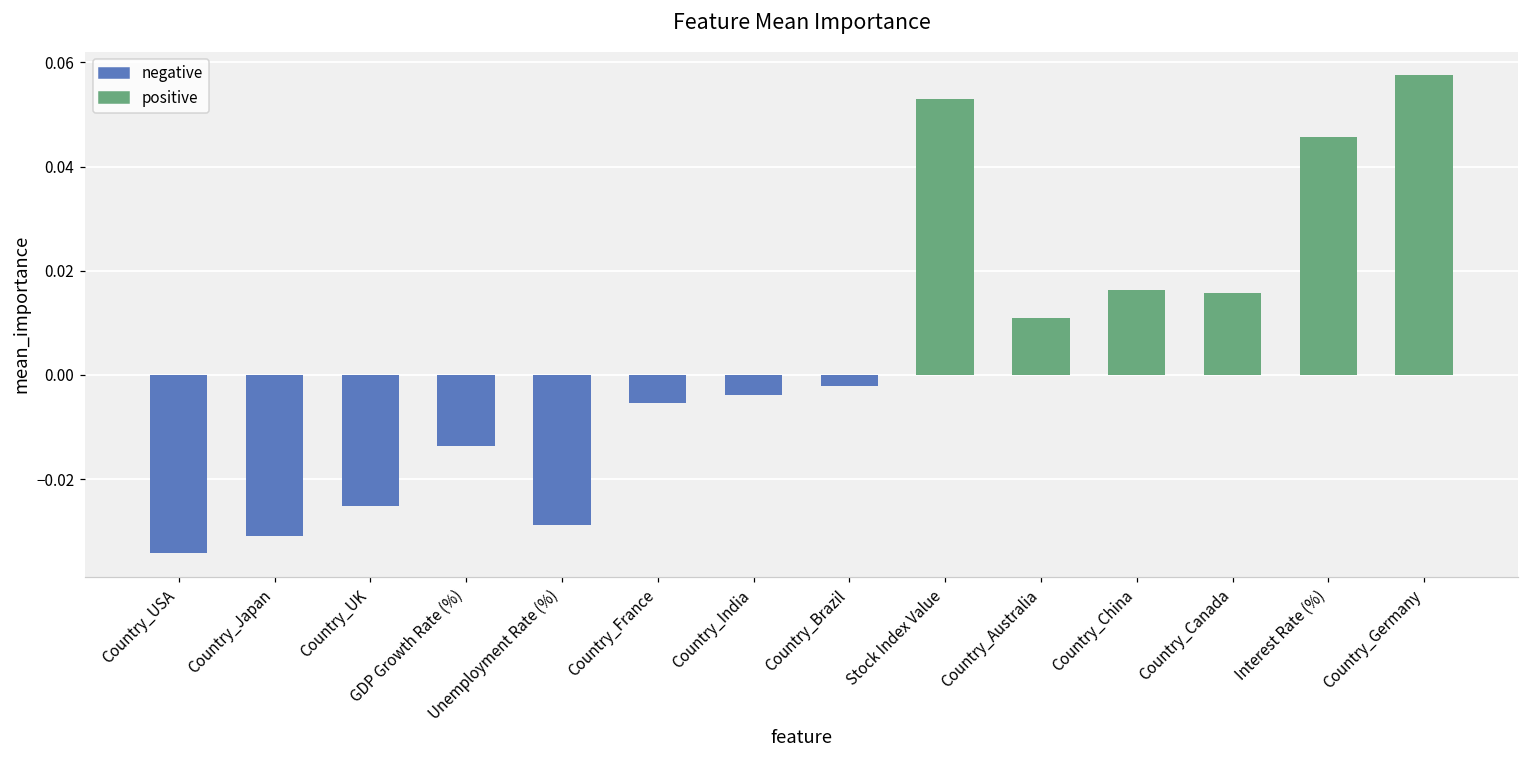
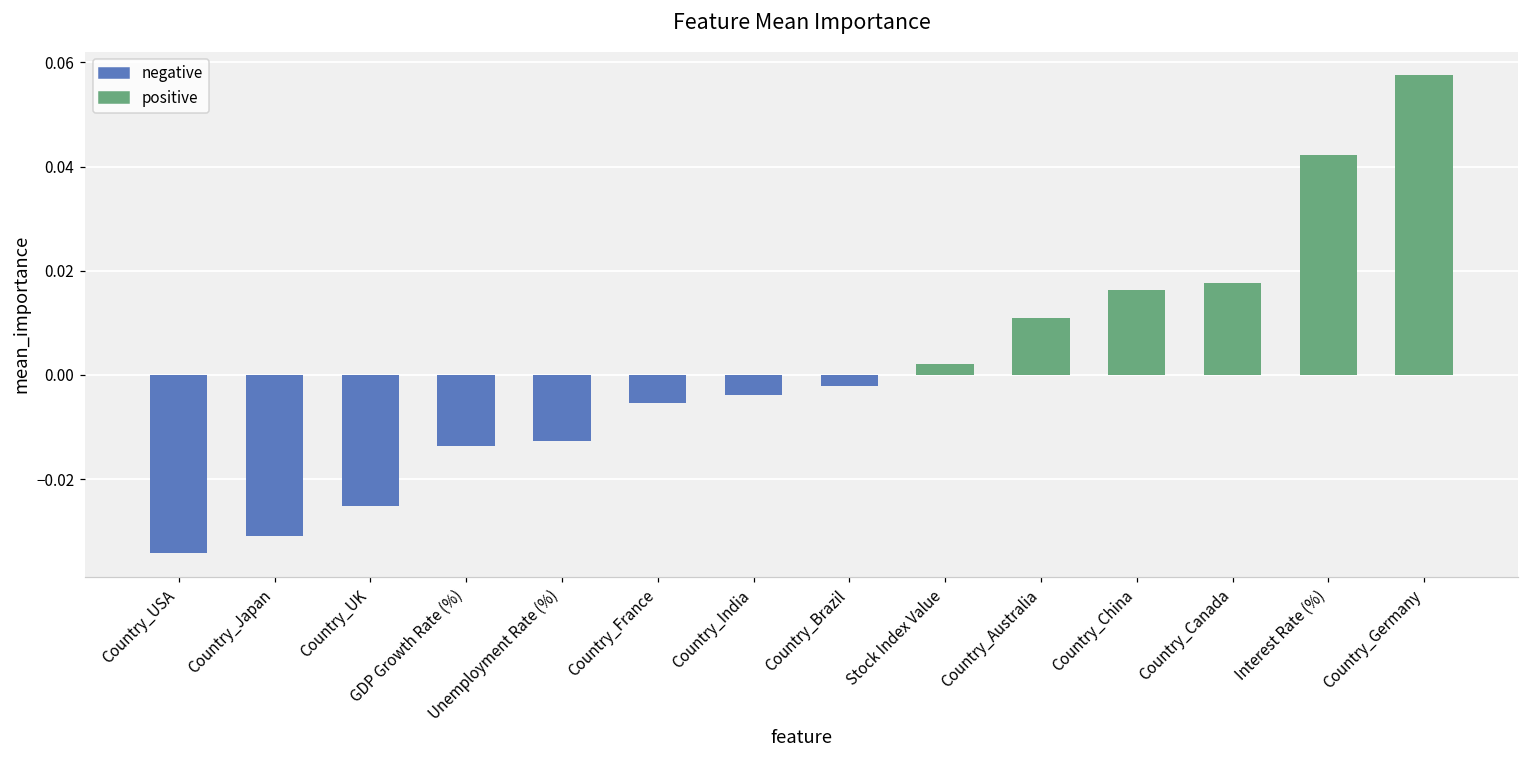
Unemployment Rate (%): -0.029 -> -0.013
Stock Index Value: 0.053 -> 0.002
Country_Canada: 0.016 -> 0.018
Interest Rate (%): 0.046 -> 0.042
